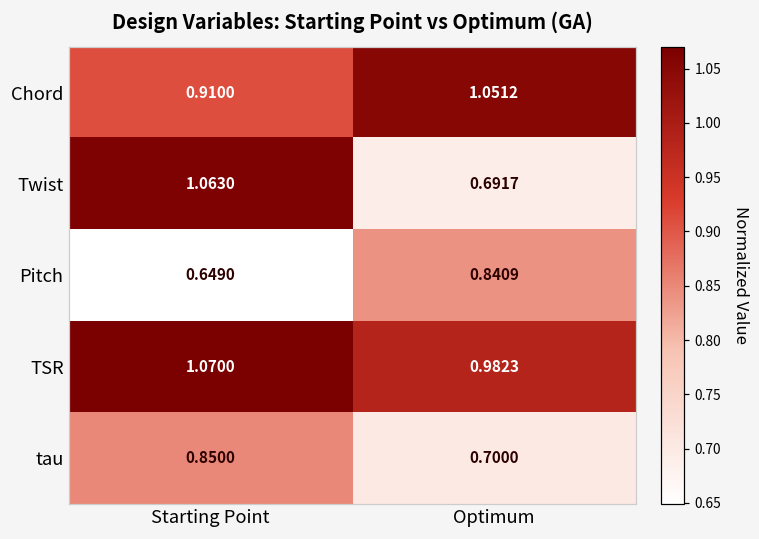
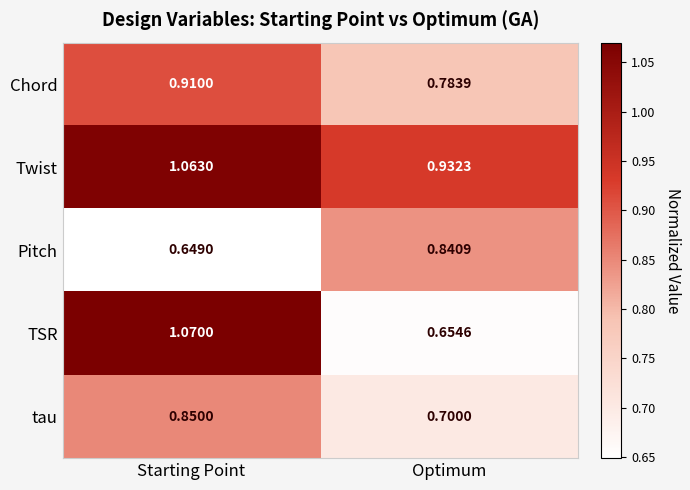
Chord, Optimum: 1.0512 -> 0.7839
Twist, Optimum: 0.6917 -> 0.9323
TSR, Optimum: 0.9823 -> 0.6546
